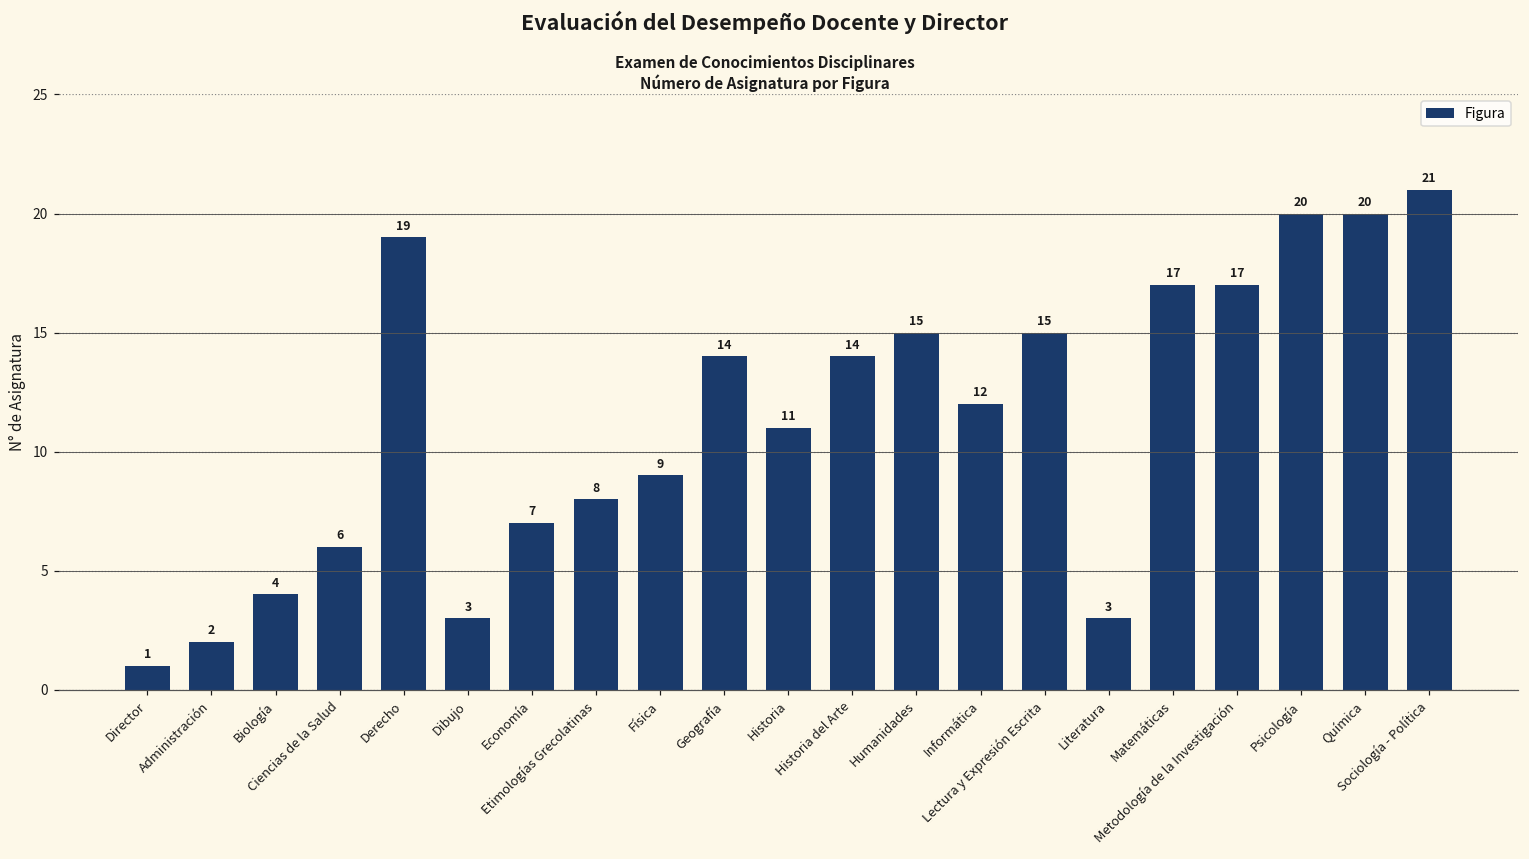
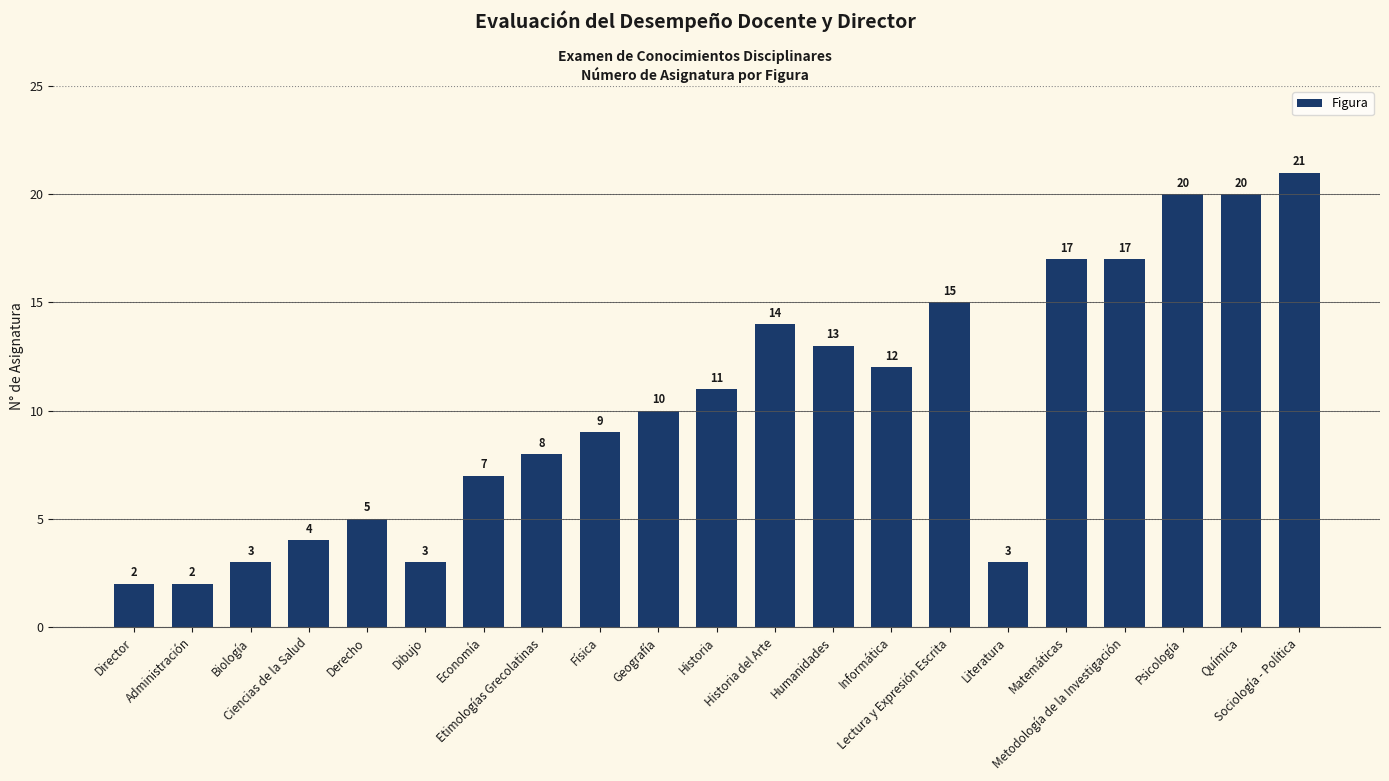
Director: 1 -> 2
Biología: 4 -> 3
Ciencias de la Salud: 6 -> 4
Derecho: 19 -> 5
Geografía: 14 -> 10
Humanidades: 15 -> 13
